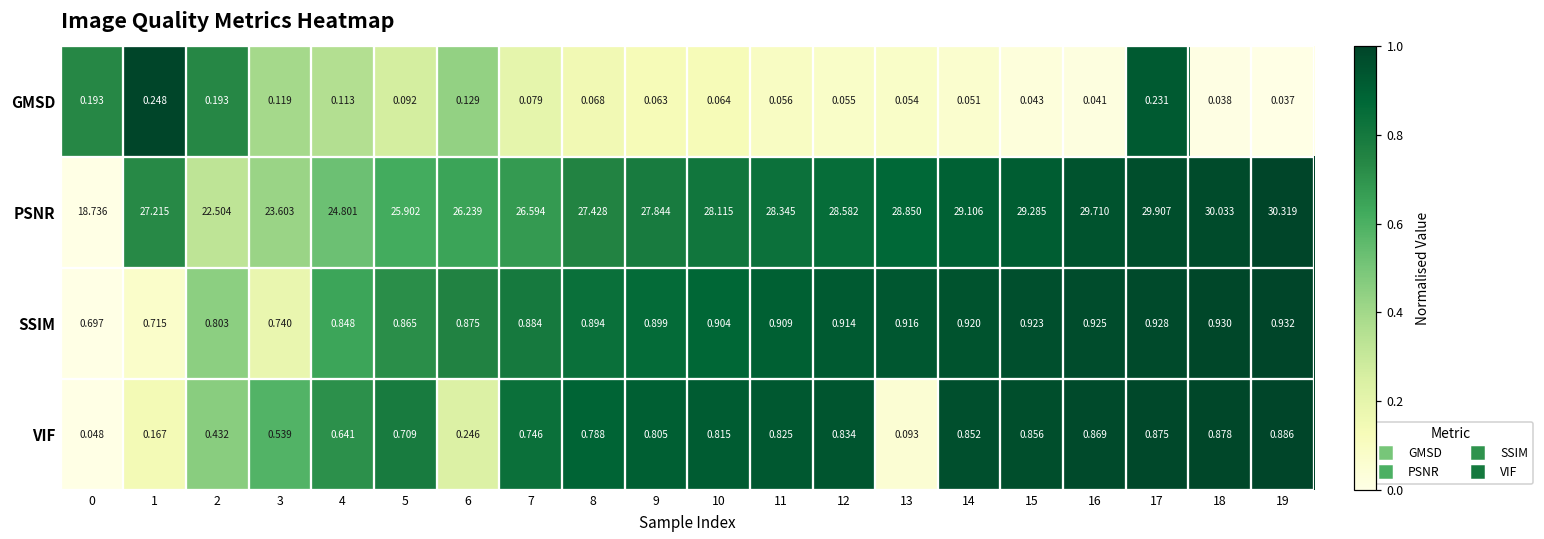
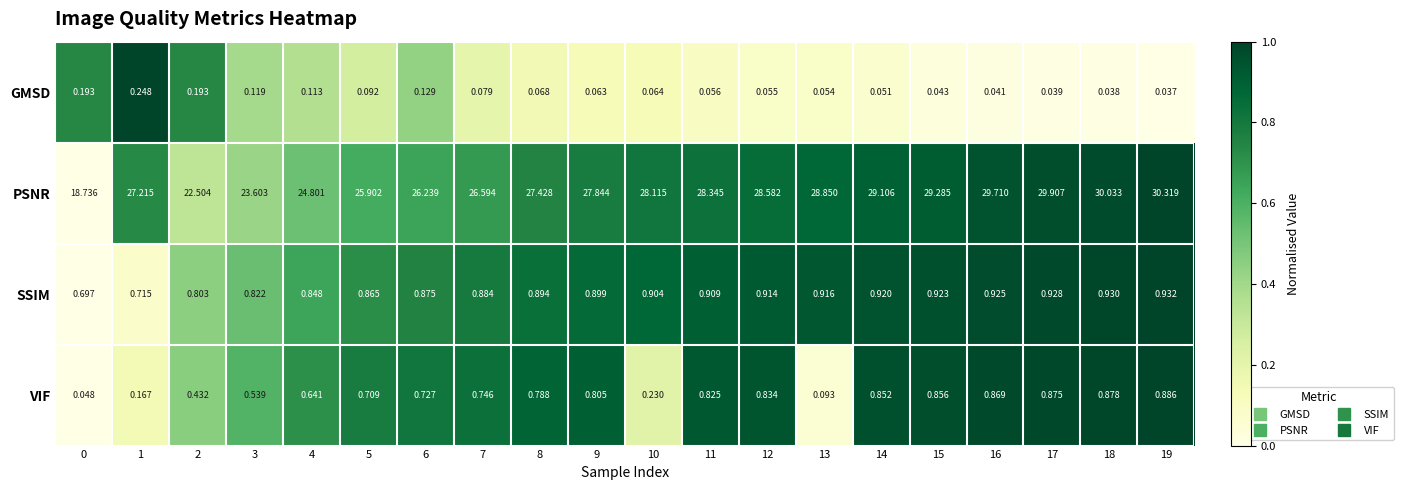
GMSD, 17: 0.231 -> 0.039
SSIM, 3: 0.740 -> 0.822
VIF, 6: 0.246 -> 0.727
VIF, 10: 0.815 -> 0.230
